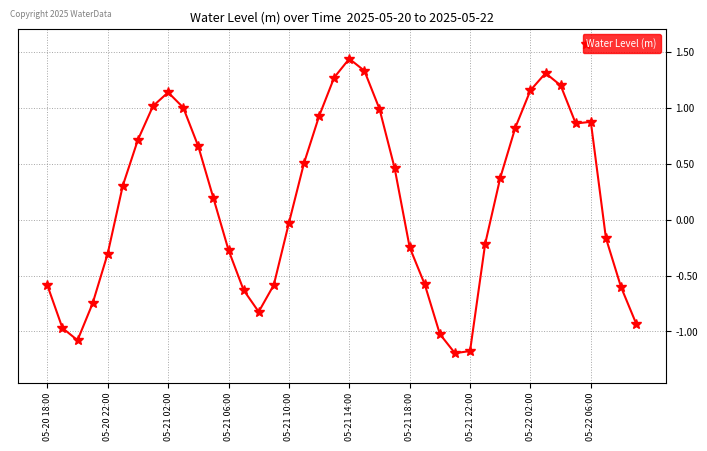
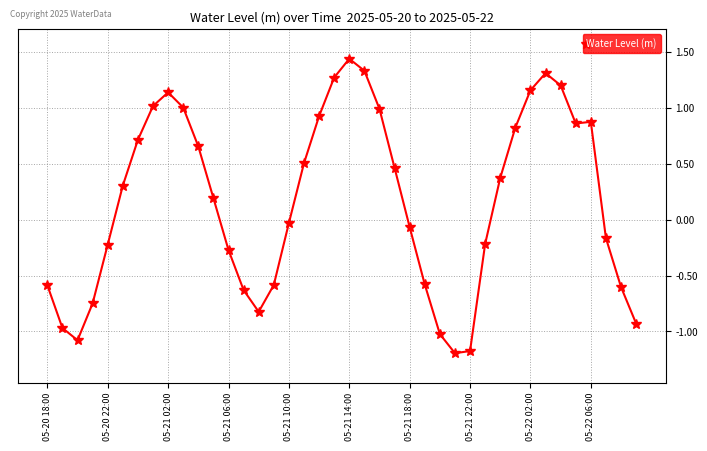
05-20 22:00: -0.30 -> -0.22
05-21 18:00: -0.25 -> -0.07
